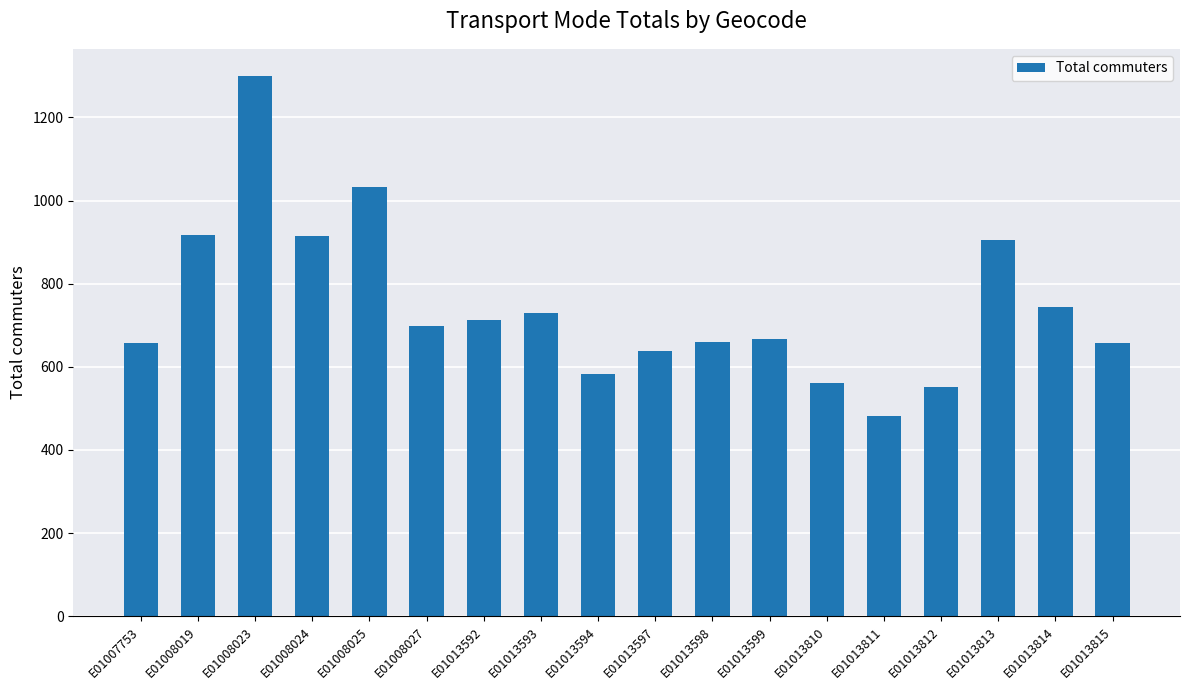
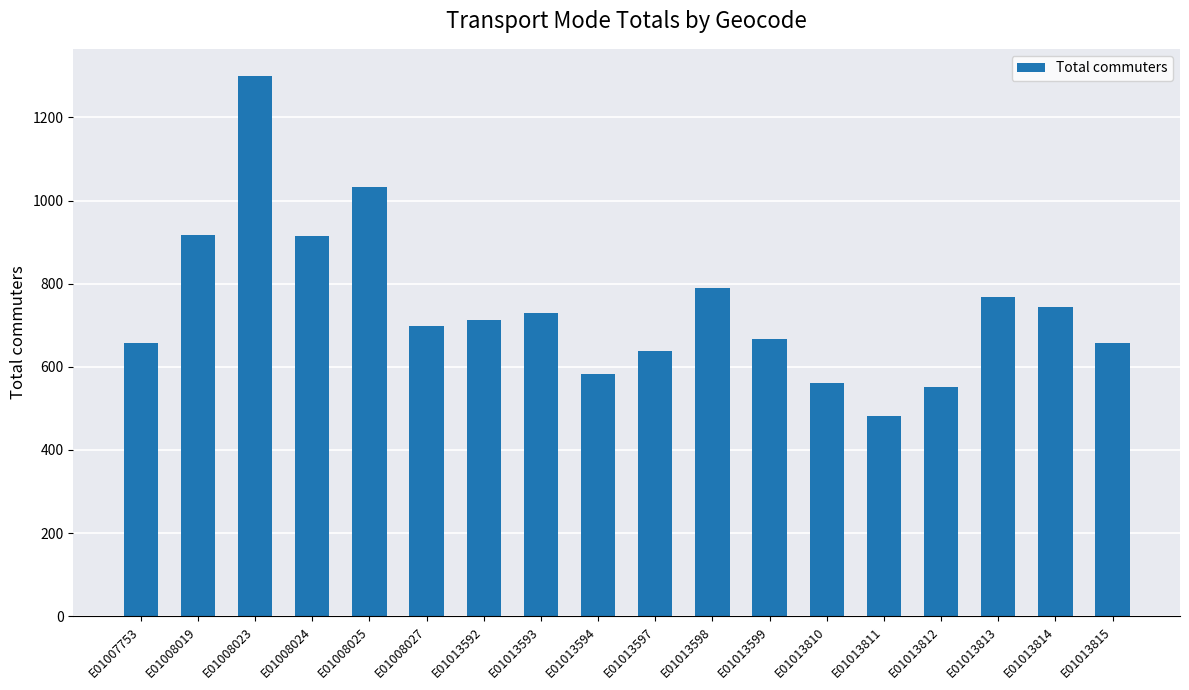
E01013598: 660 -> 790
E01013813: 900 -> 770
